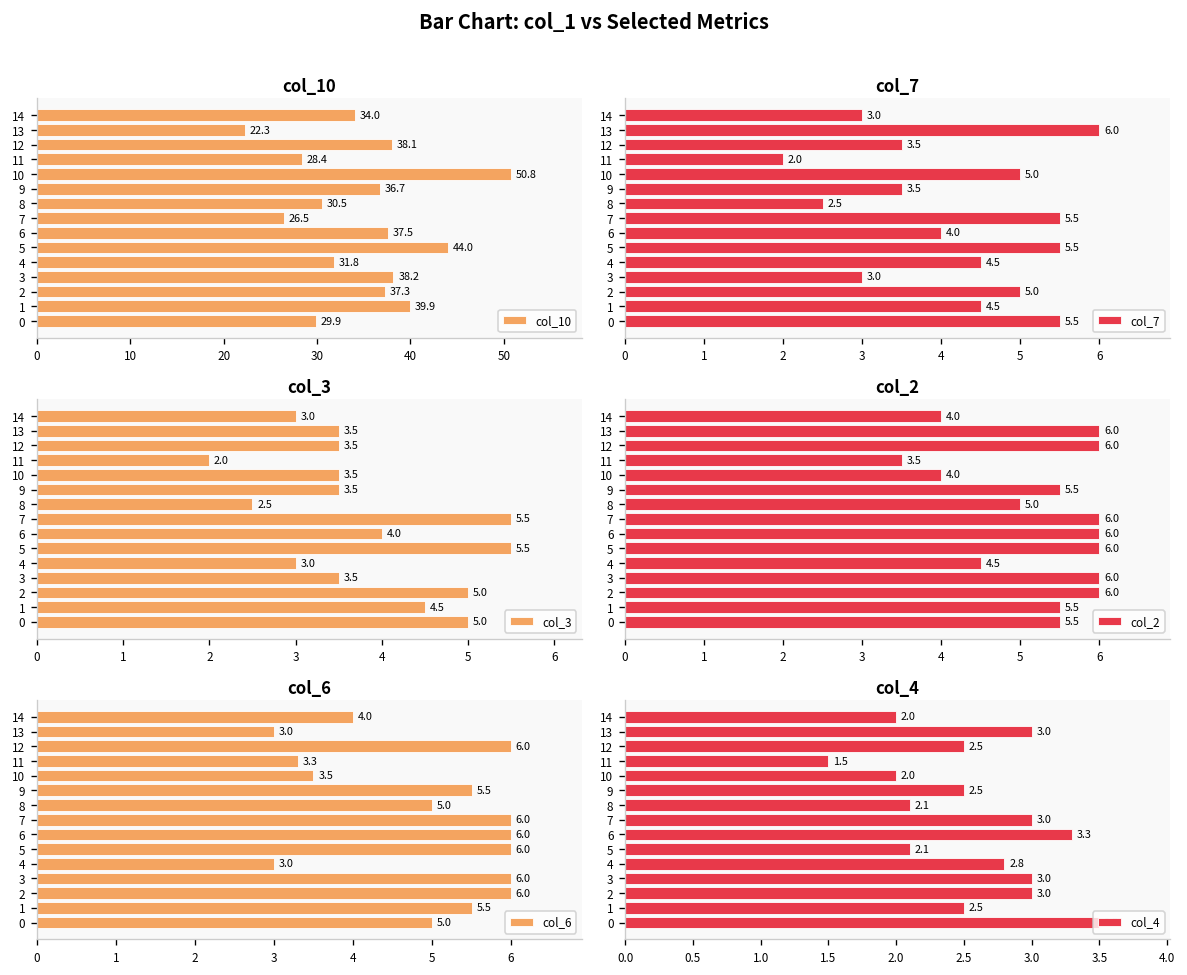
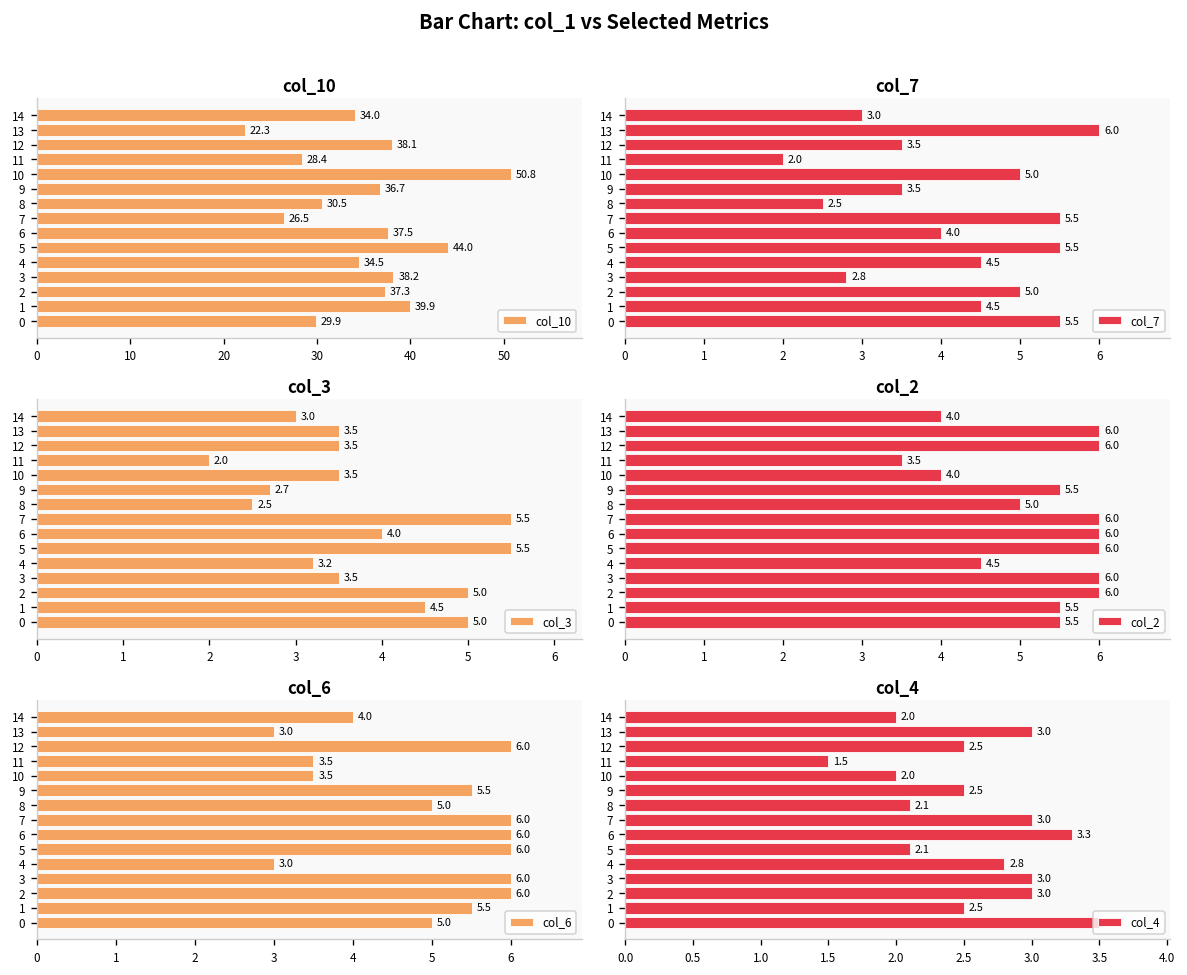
col_10, 4: 31.8 -> 34.5
col_7, 3: 3.0 -> 2.8
col_3, 9: 3.5 -> 2.7
col_3, 4: 3.0 -> 3.2
col_6, 11: 3.3 -> 3.5
